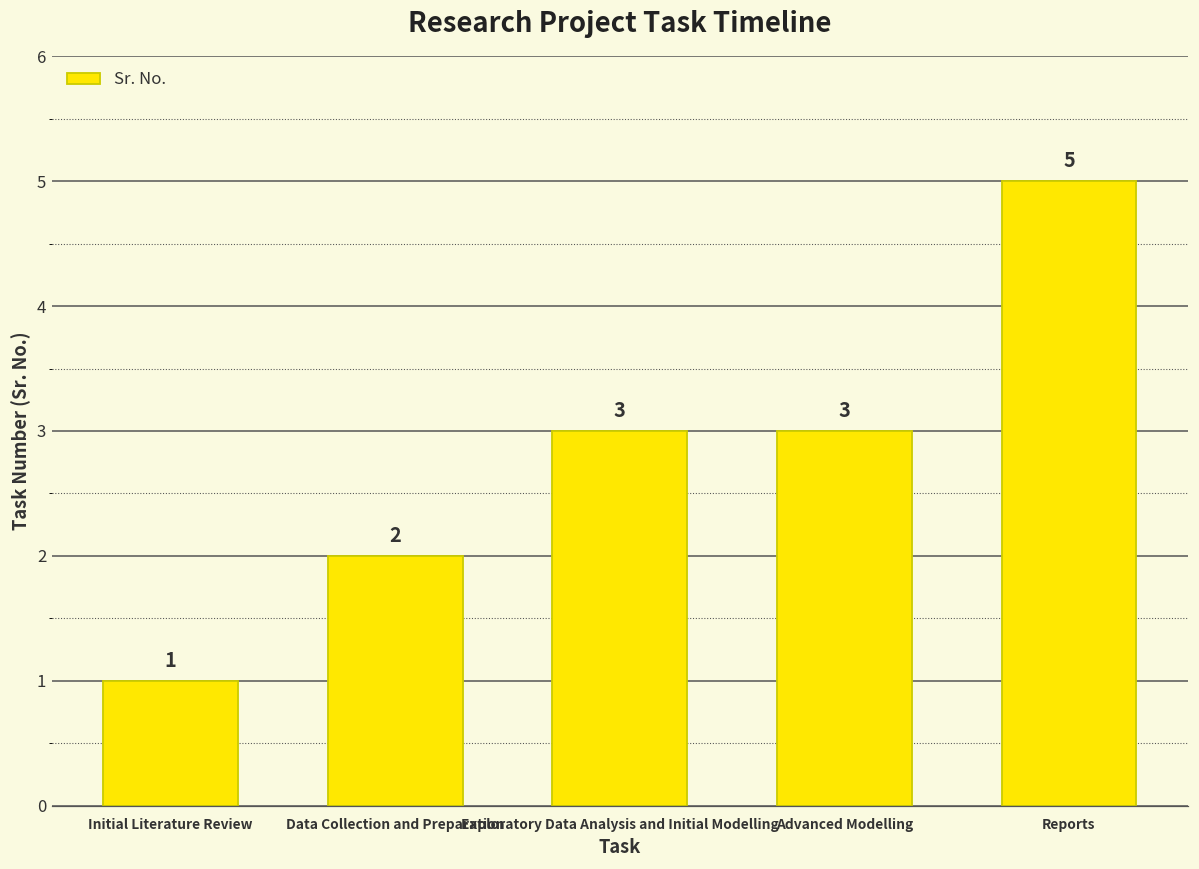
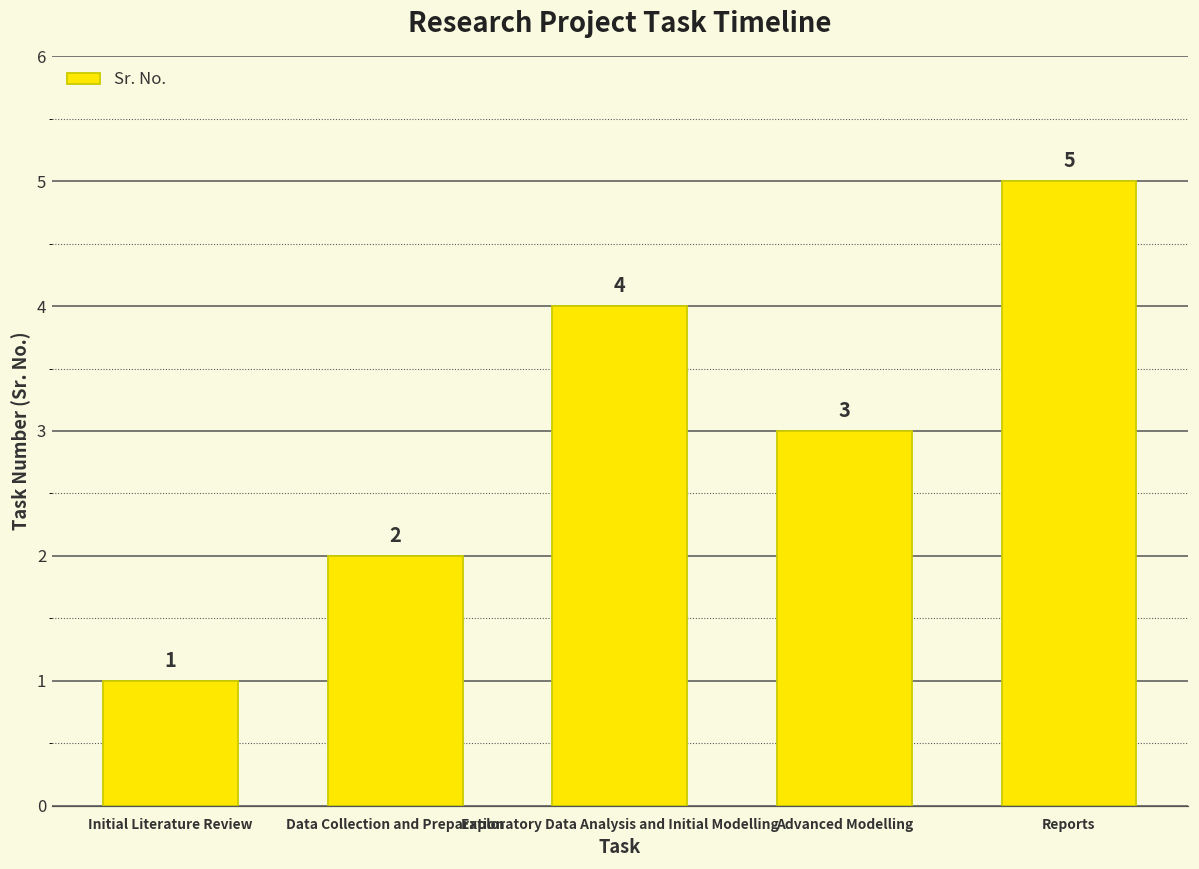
Exploratory Data Analysis and Initial Modelling: 3 -> 4
